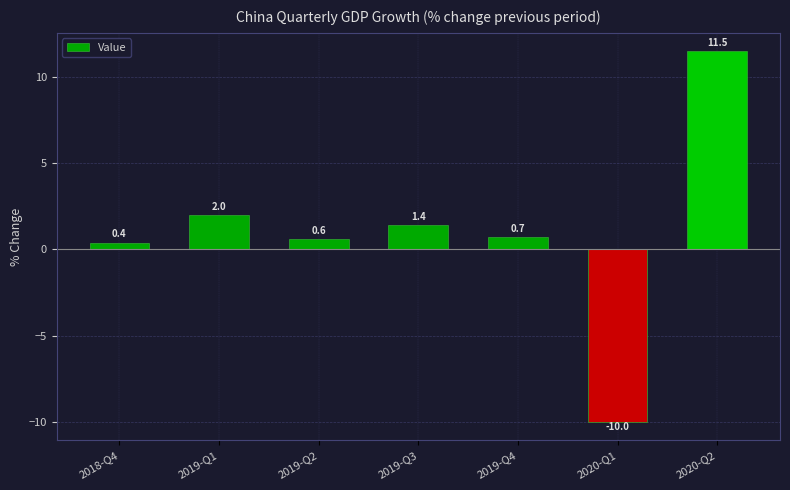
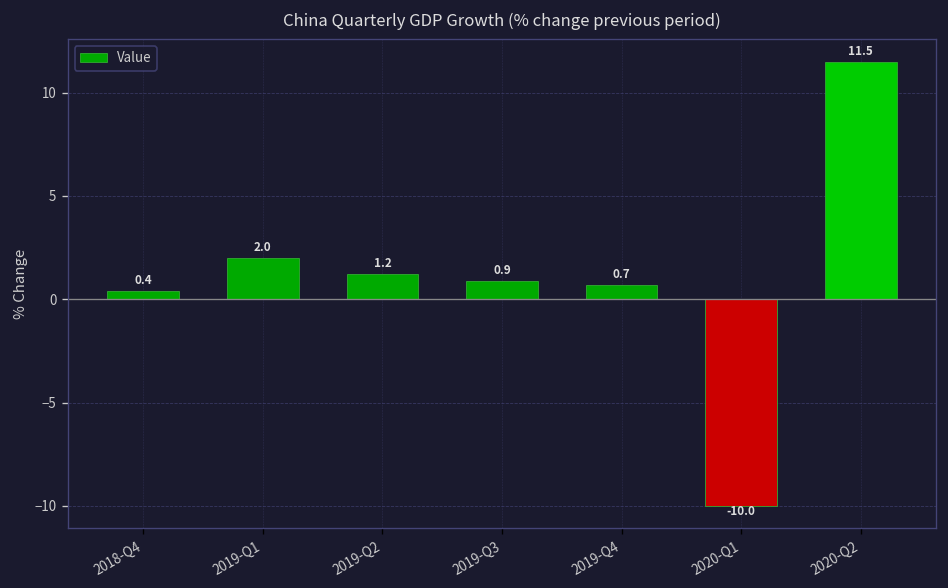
2019-Q2: 0.6 -> 1.2
2019-Q3: 1.4 -> 0.9
